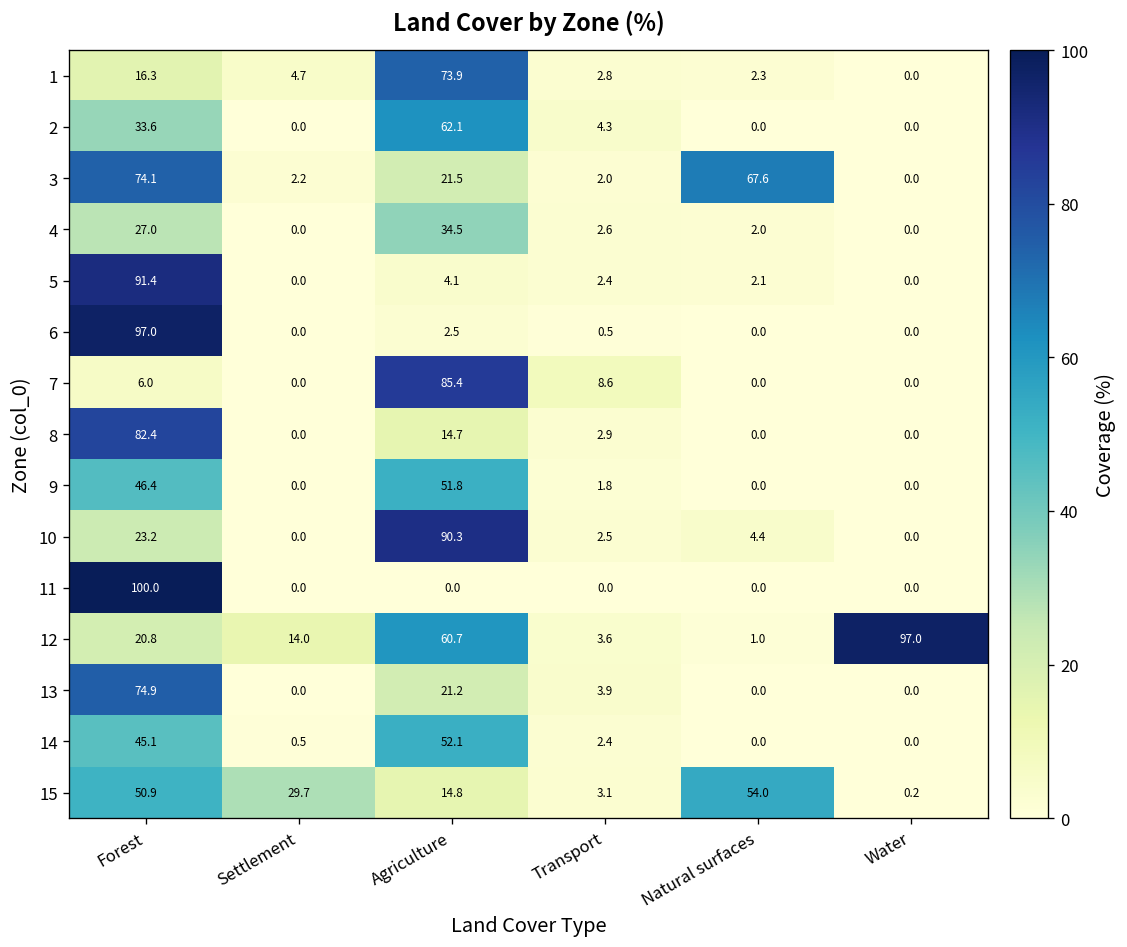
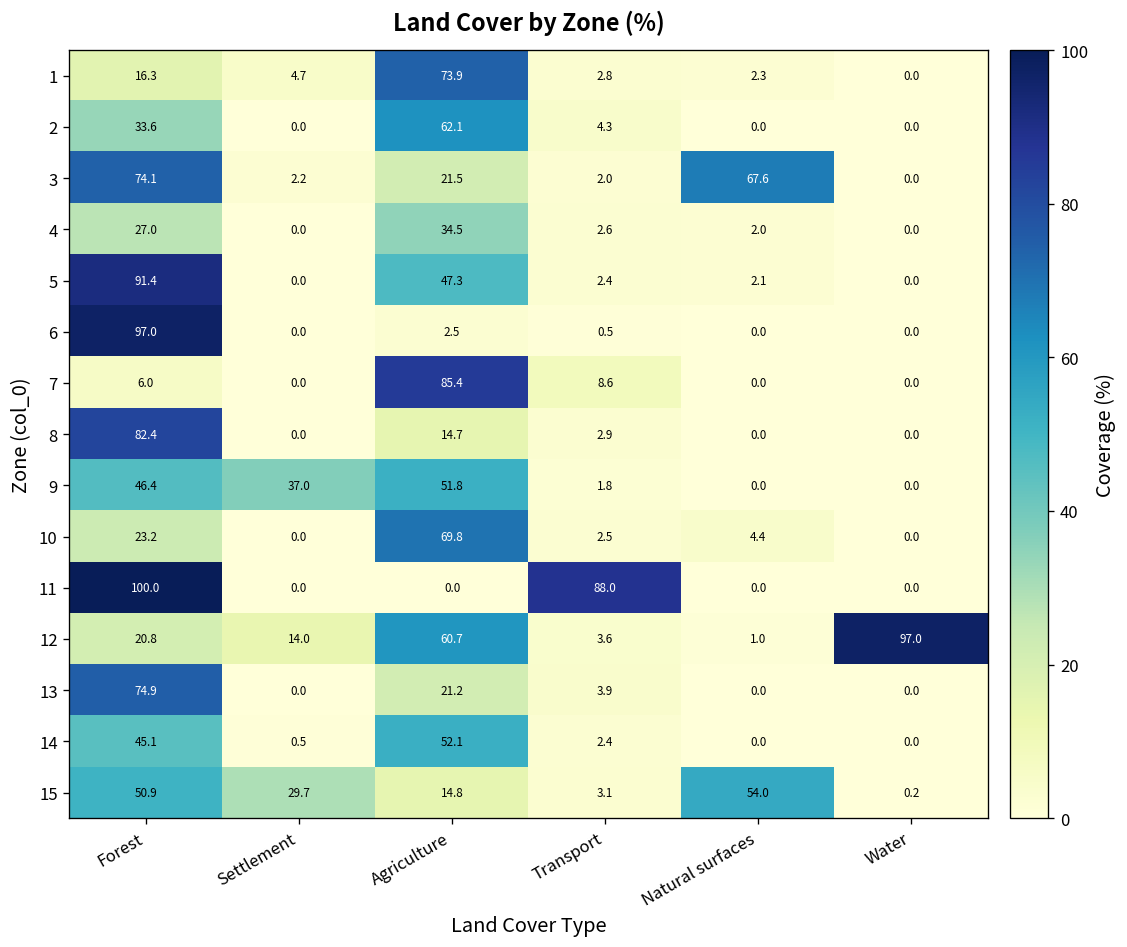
5, Agriculture: 4.1 -> 47.3
9, Settlement: 0.0 -> 37.0
10, Agriculture: 90.3 -> 69.8
11, Transport: 0.0 -> 88.0
